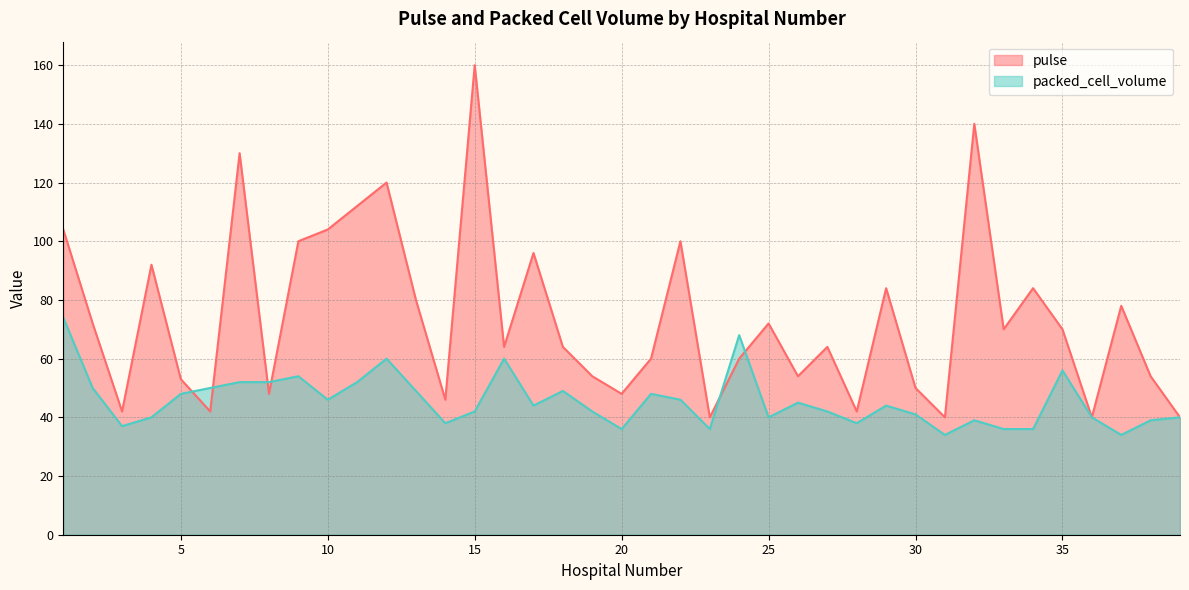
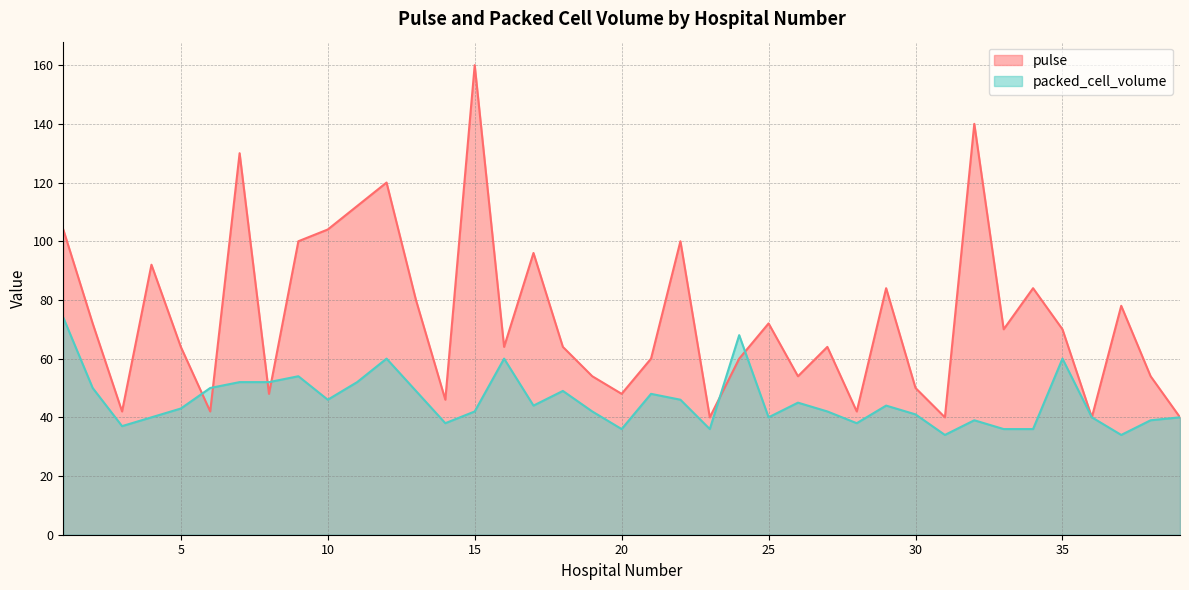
pulse, 5: 53 -> 64
packed_cell_volume, 5: 48 -> 43
packed_cell_volume, 35: 56 -> 60
